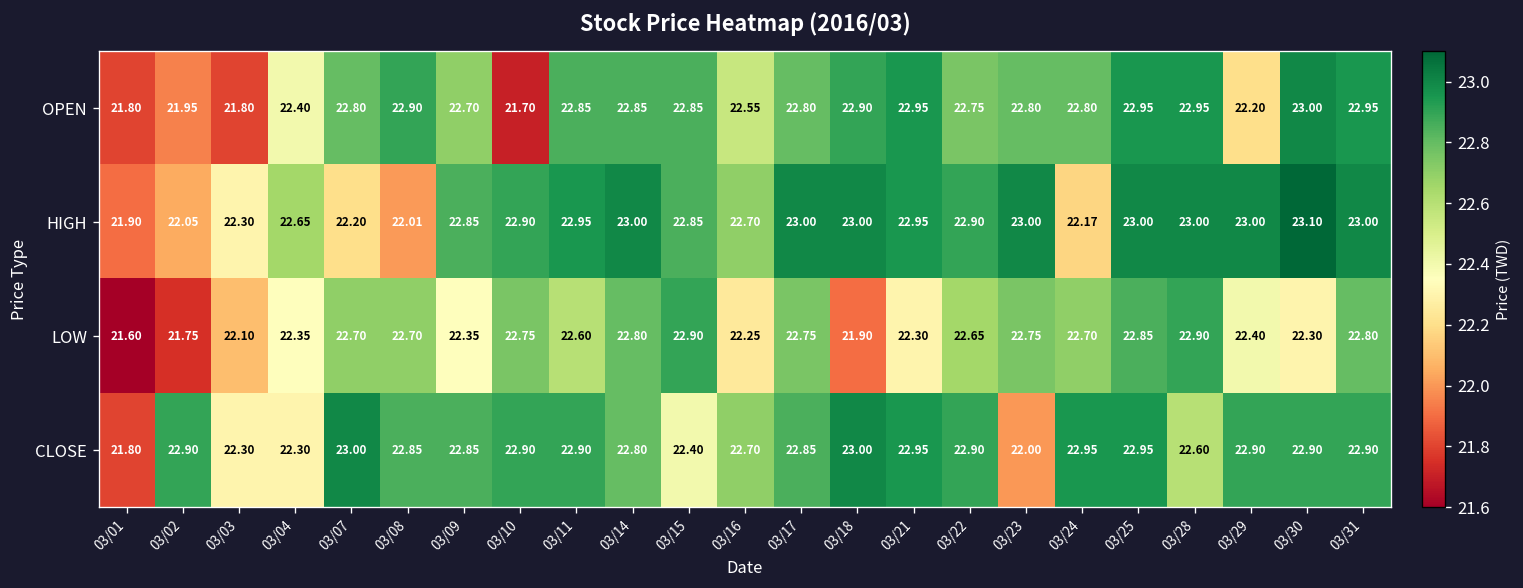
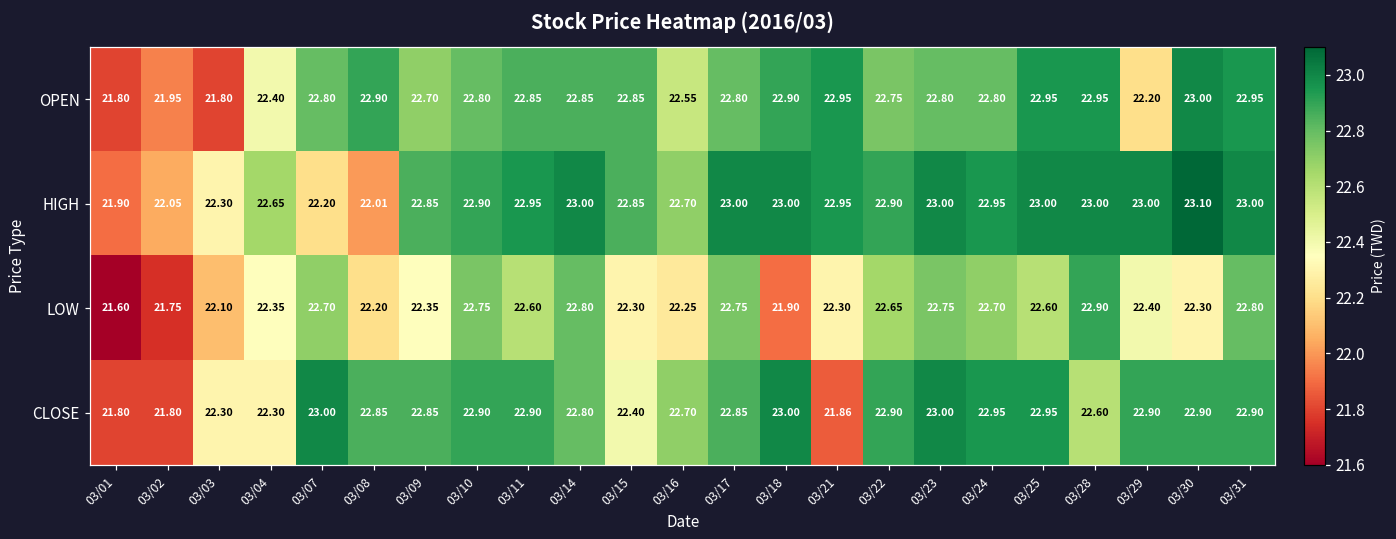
OPEN, 03/10: 21.70 -> 22.80
HIGH, 03/24: 22.17 -> 22.95
LOW, 03/08: 22.70 -> 22.20
LOW, 03/15: 22.90 -> 22.30
LOW, 03/25: 22.85 -> 22.60
CLOSE, 03/02: 22.90 -> 21.80
CLOSE, 03/21: 22.95 -> 21.86
CLOSE, 03/23: 22.00 -> 23.00
